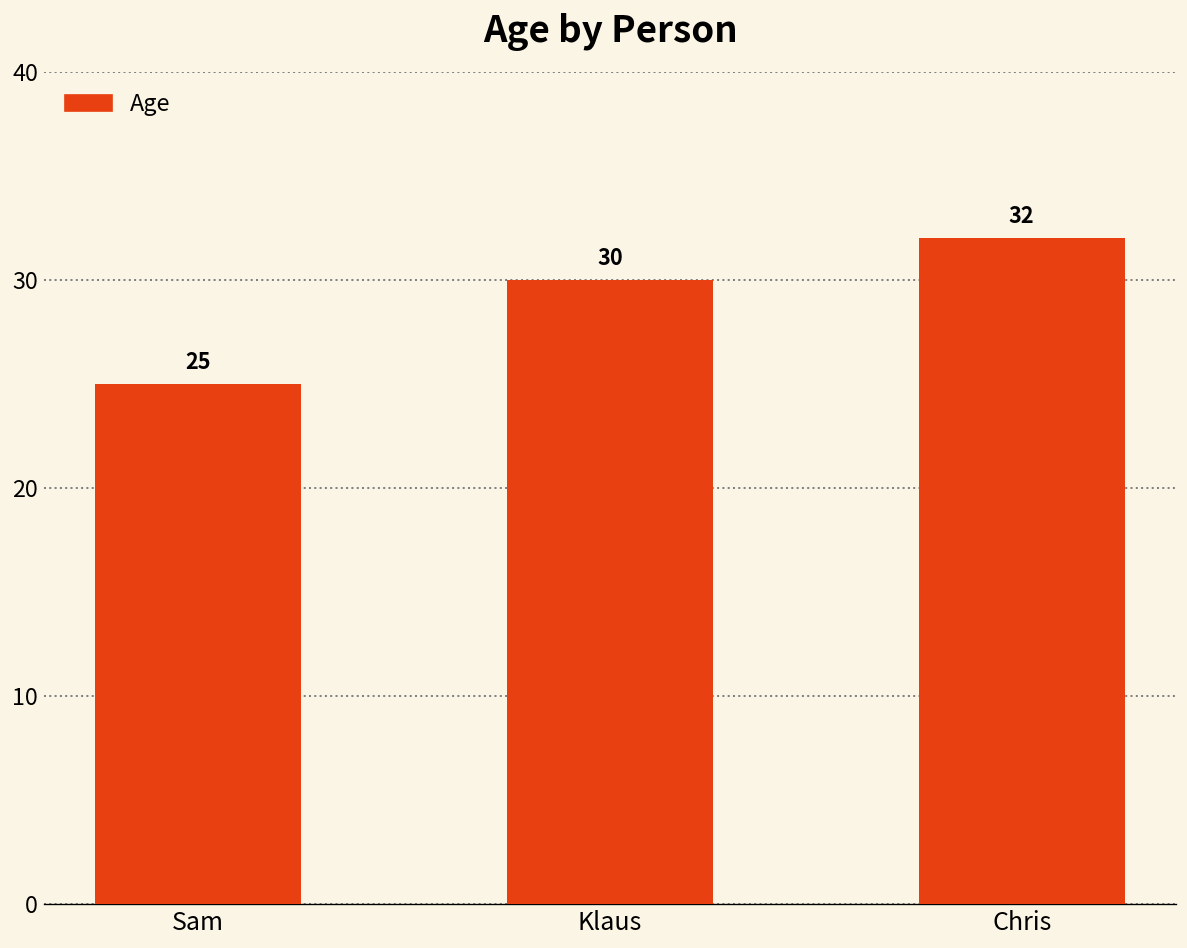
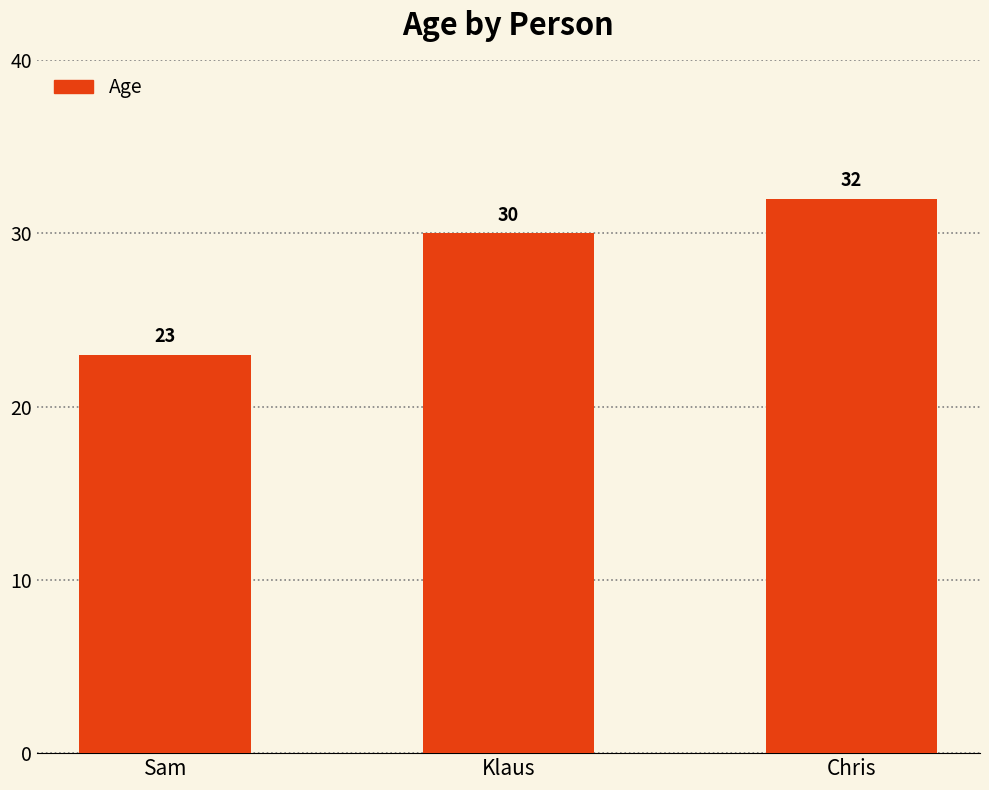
Sam: 25 -> 23
